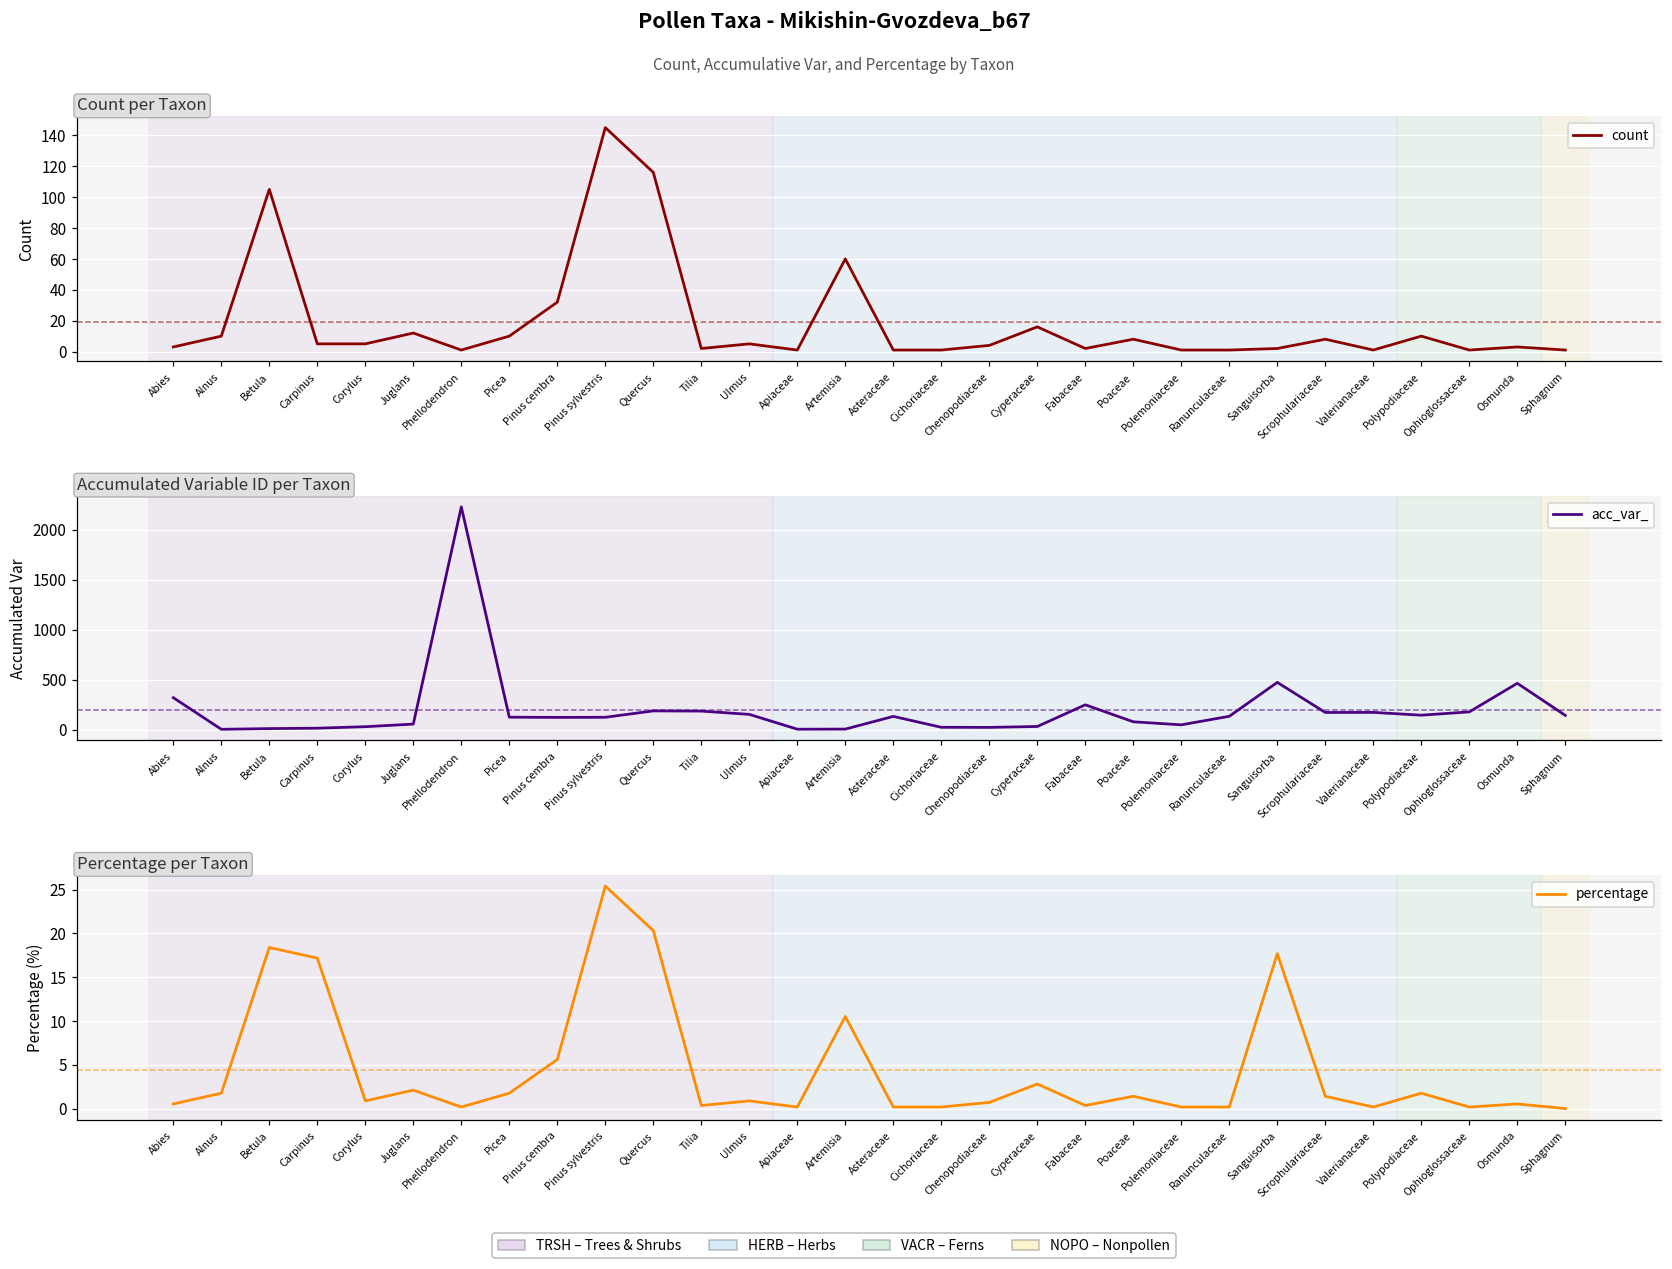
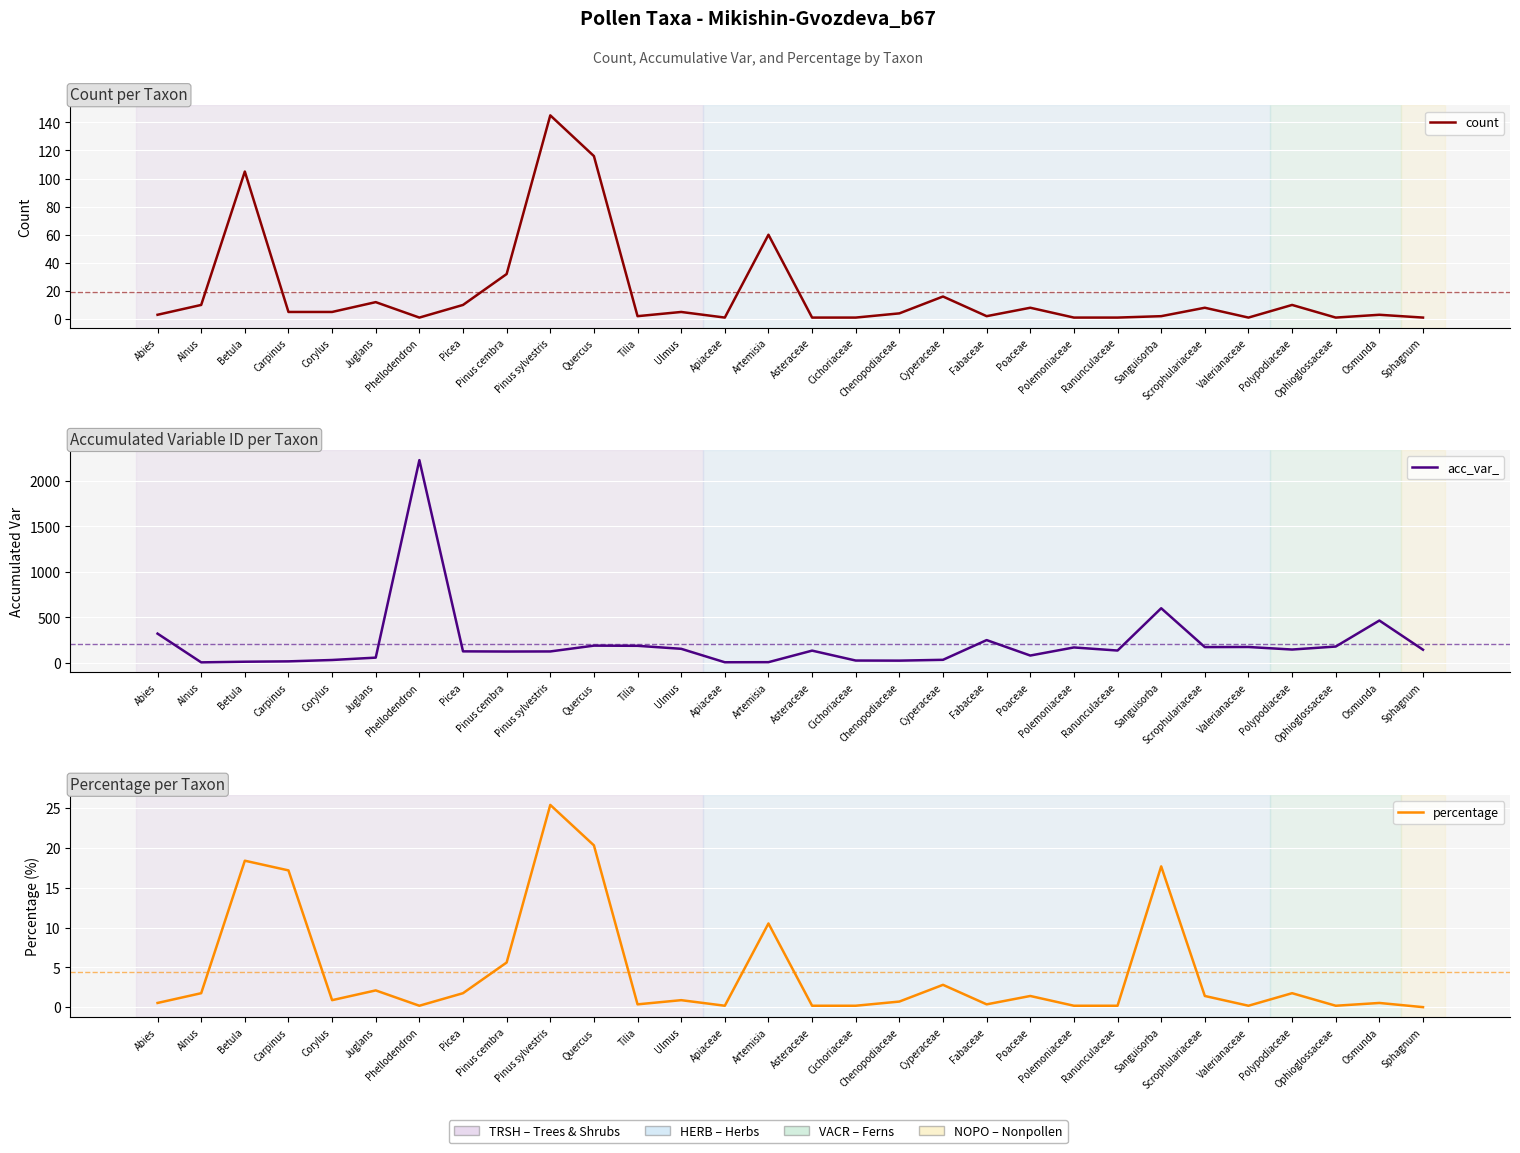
Accumulated Variable ID per Taxon, Polemoniaceae: 0 -> 200
Accumulated Variable ID per Taxon, Sanguisorba: 500 -> 600
